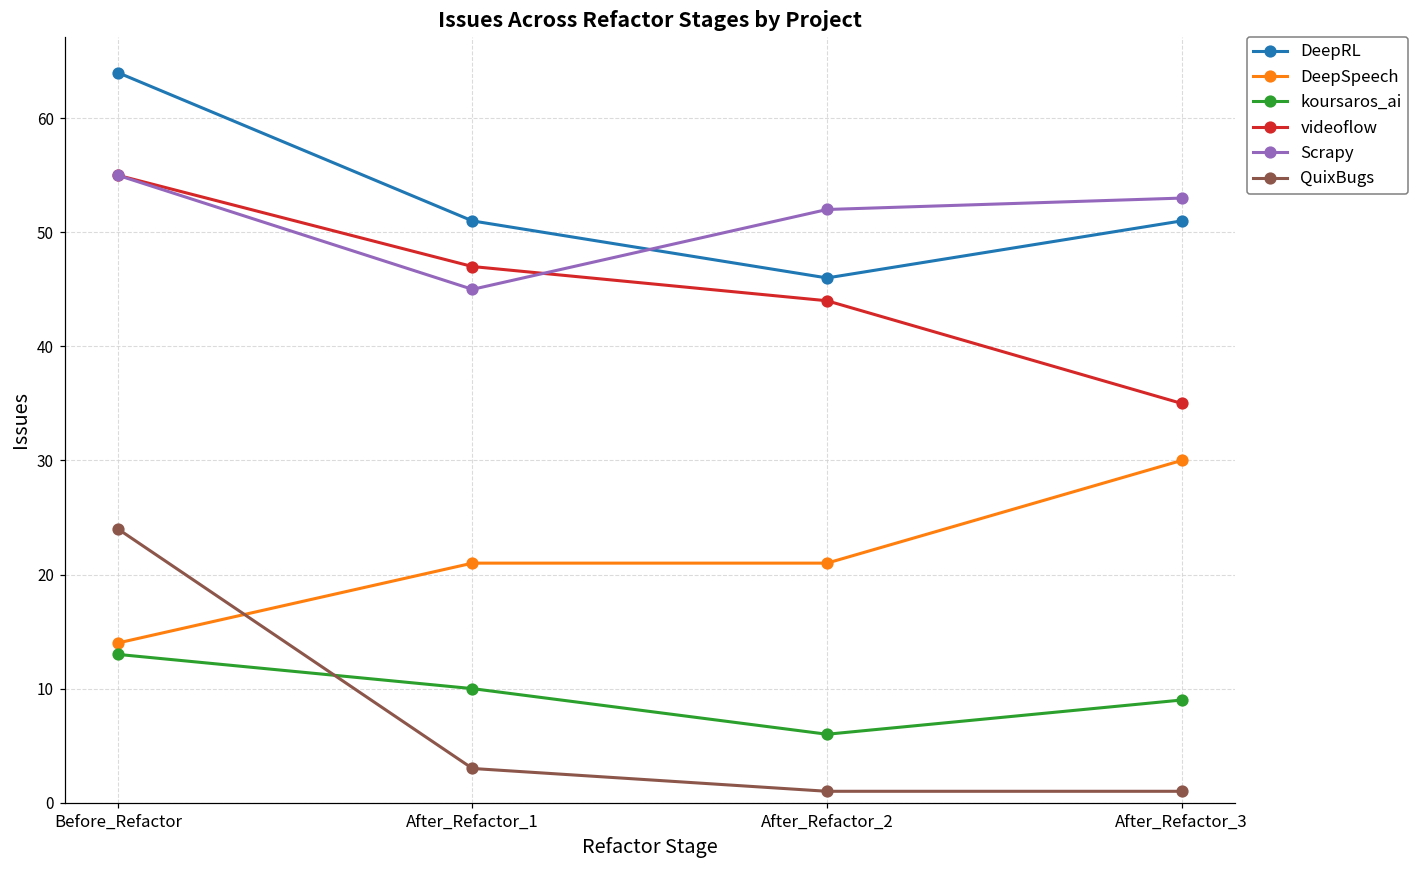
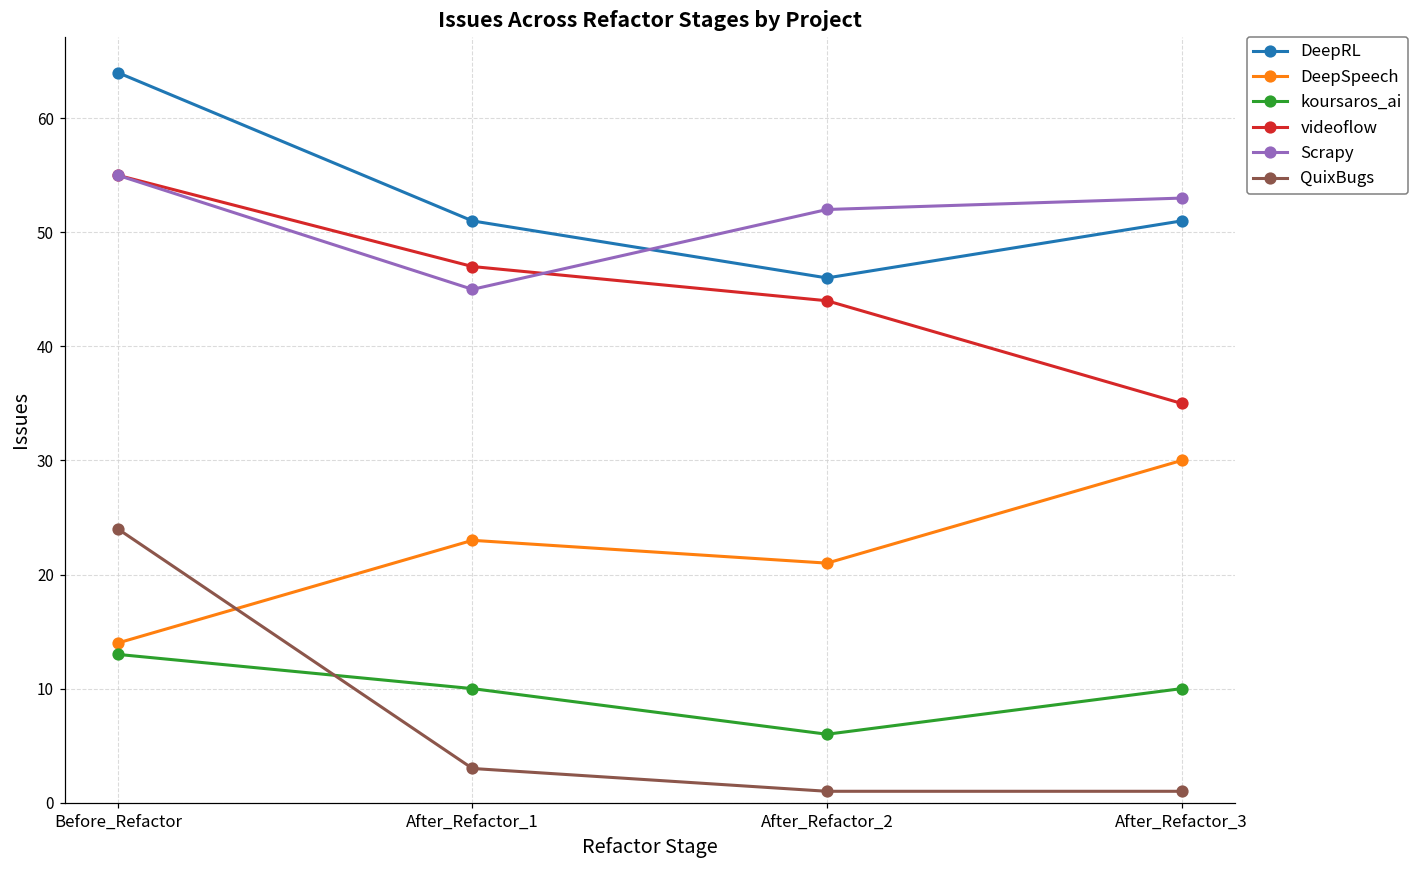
DeepSpeech, After_Refactor_1: 21 -> 23
koursaros_ai, After_Refactor_3: 9 -> 10
